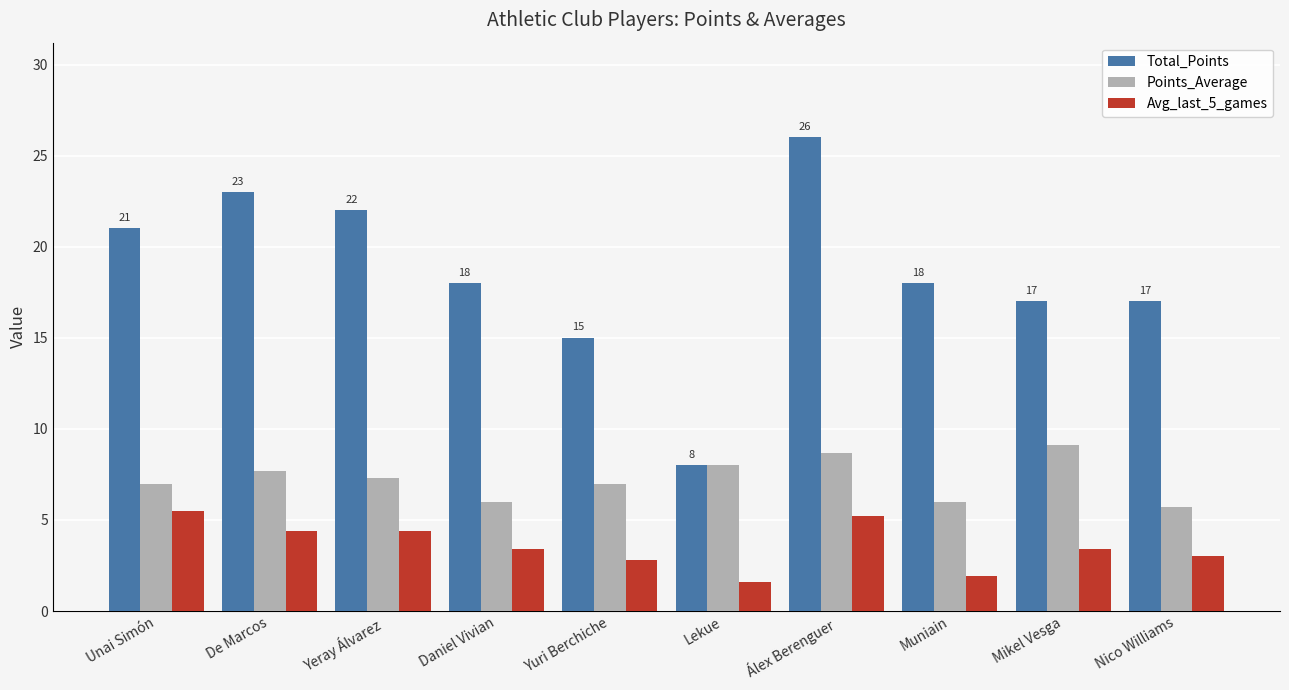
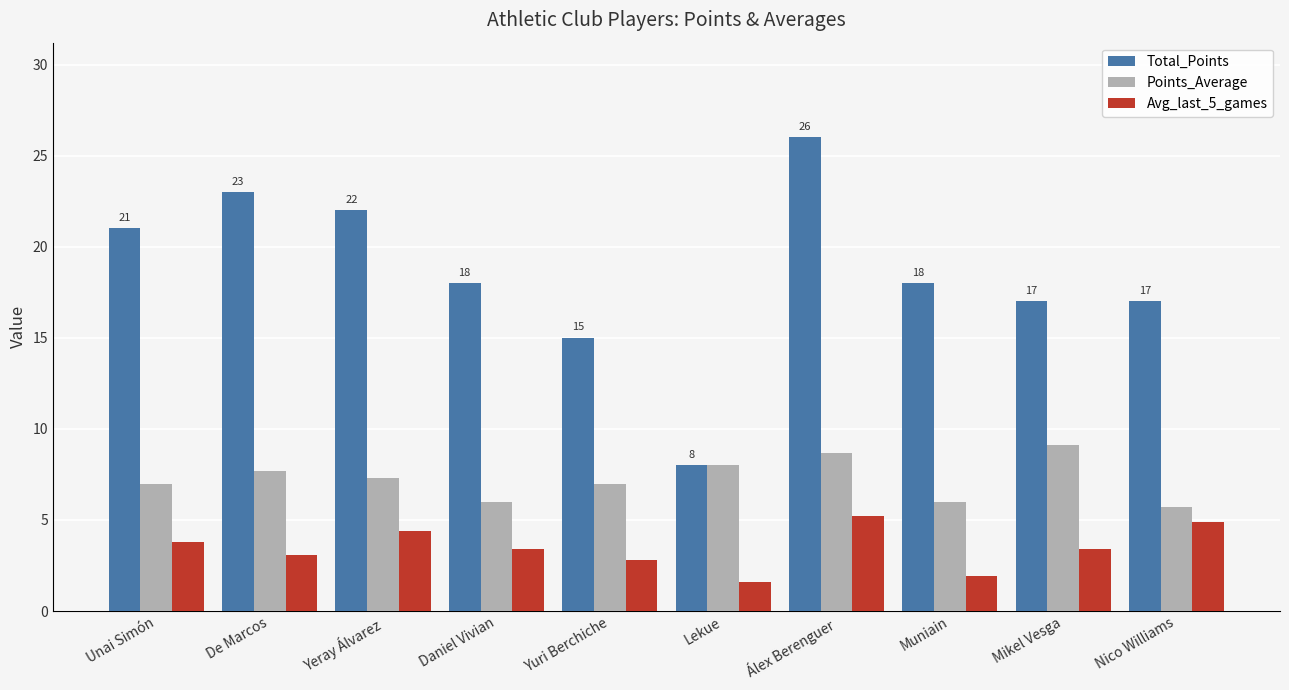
Avg_last_5_games, Unai Simón: 5.5 -> 3.8
Avg_last_5_games, De Marcos: 4.4 -> 3.1
Avg_last_5_games, Nico Williams: 3.0 -> 4.9
